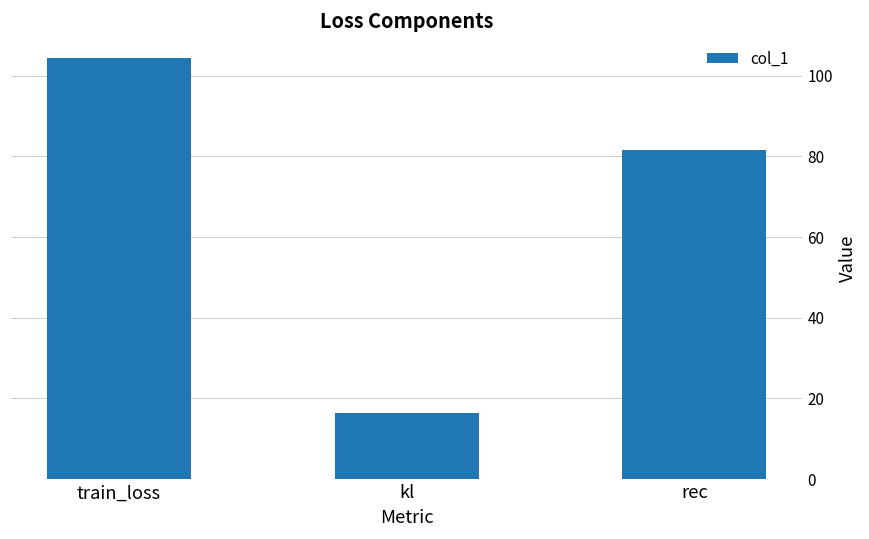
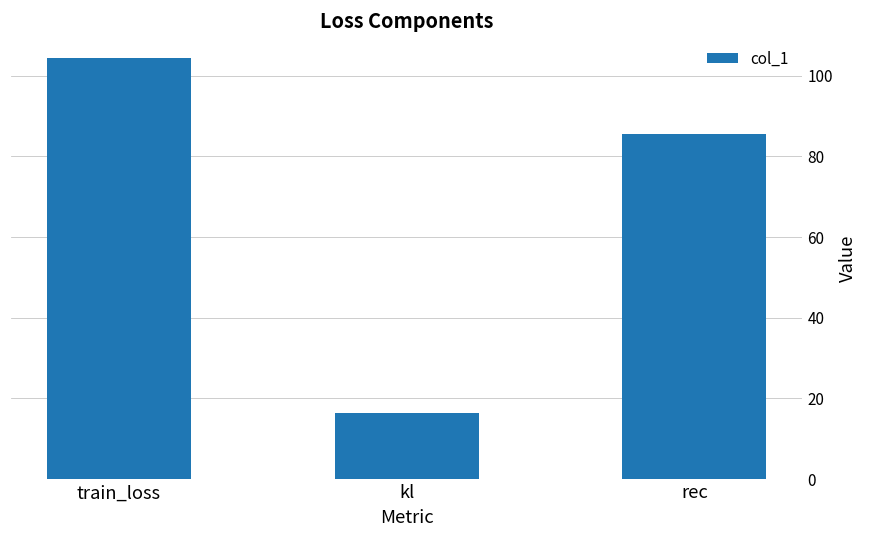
rec: 82 -> 86
